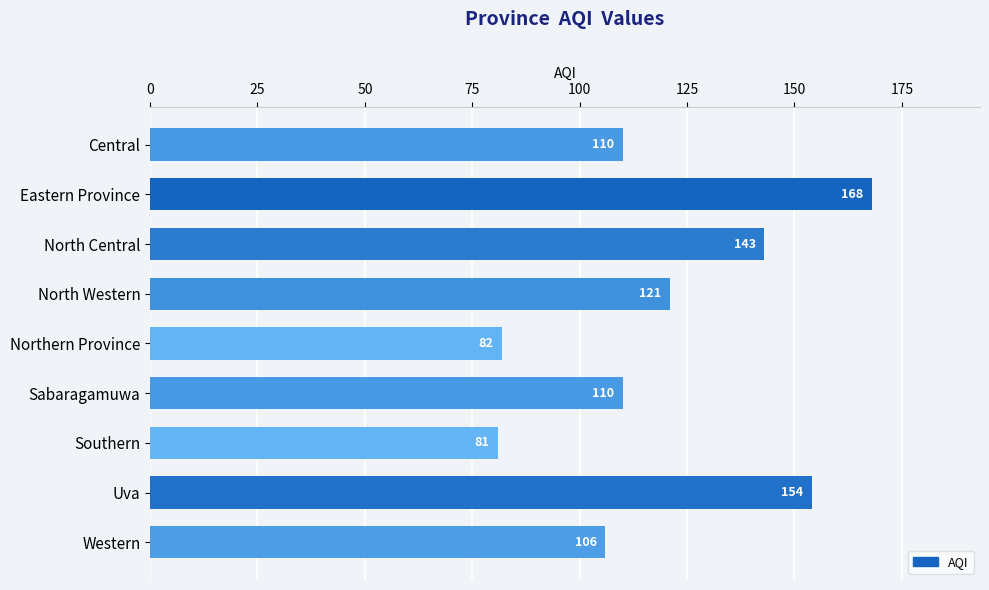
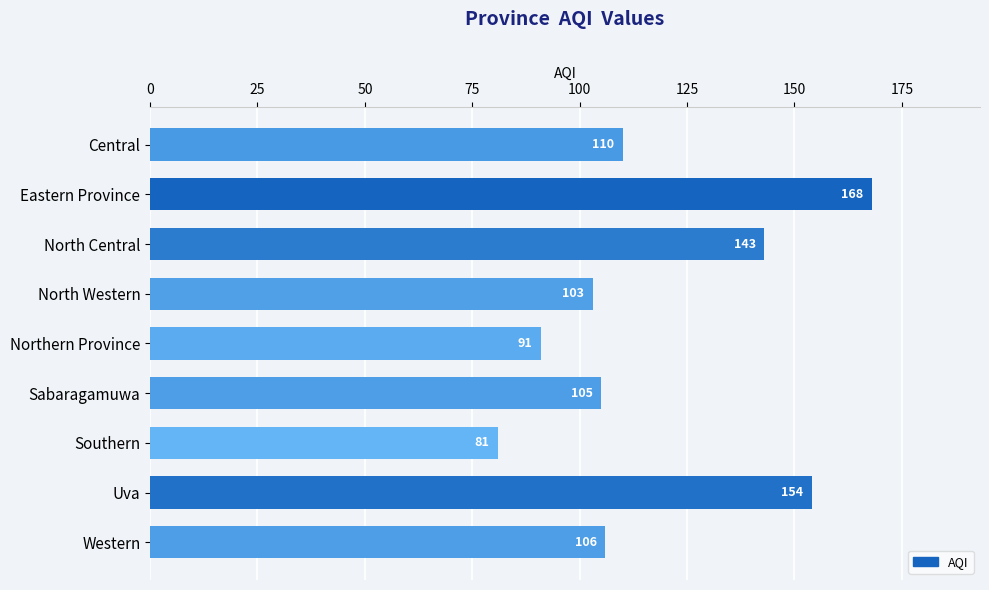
North Western: 121 -> 103
Northern Province: 82 -> 91
Sabaragamuwa: 110 -> 105
